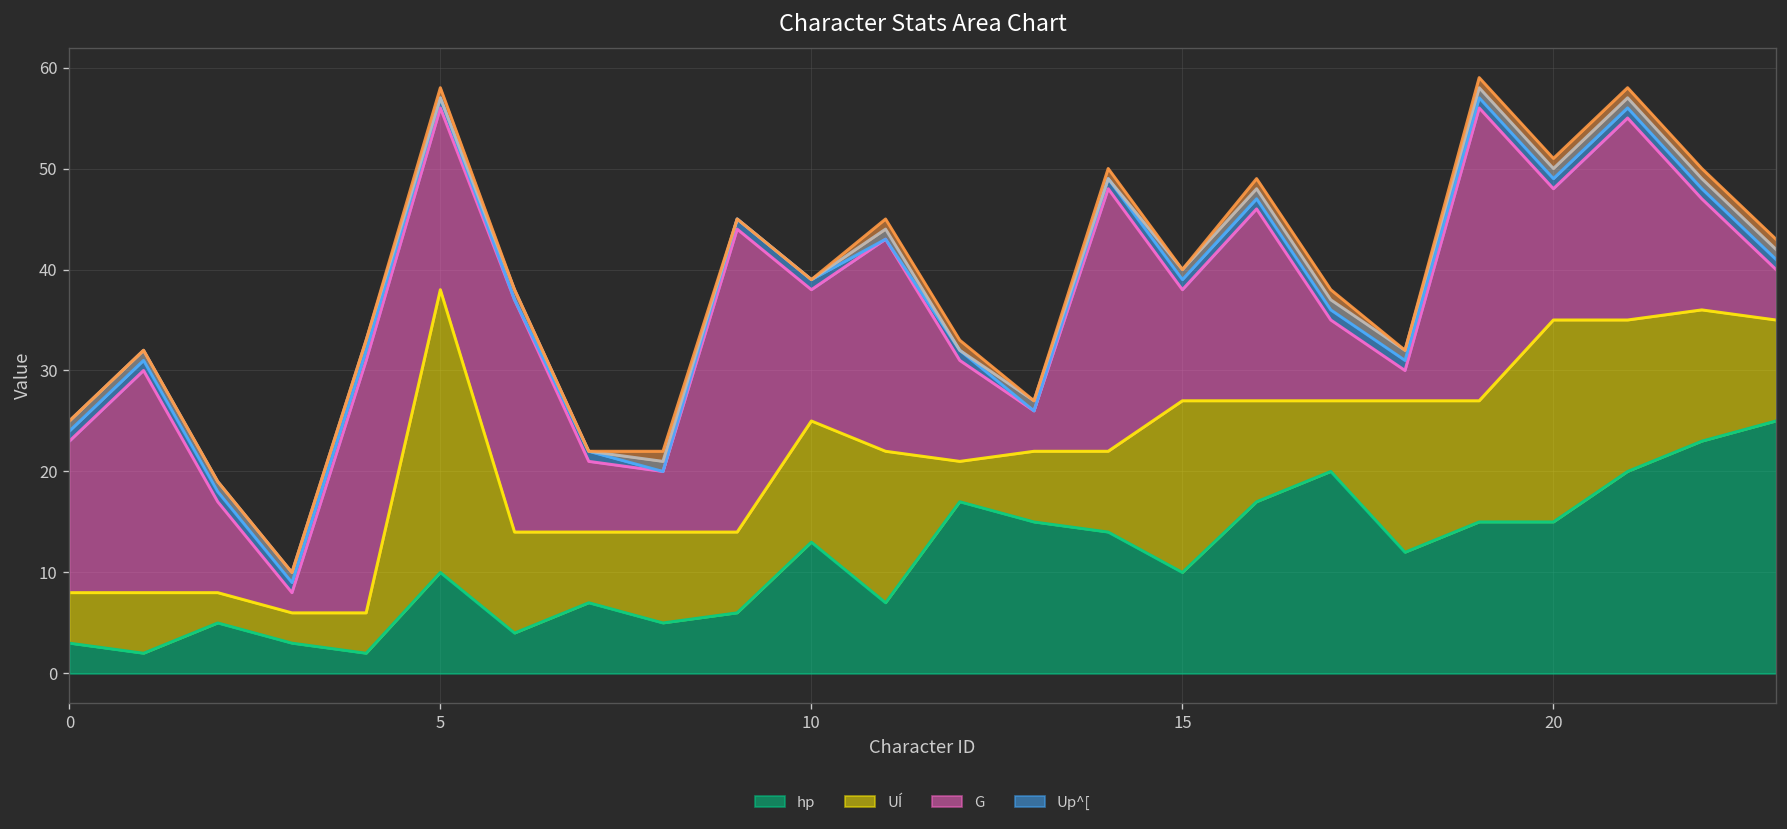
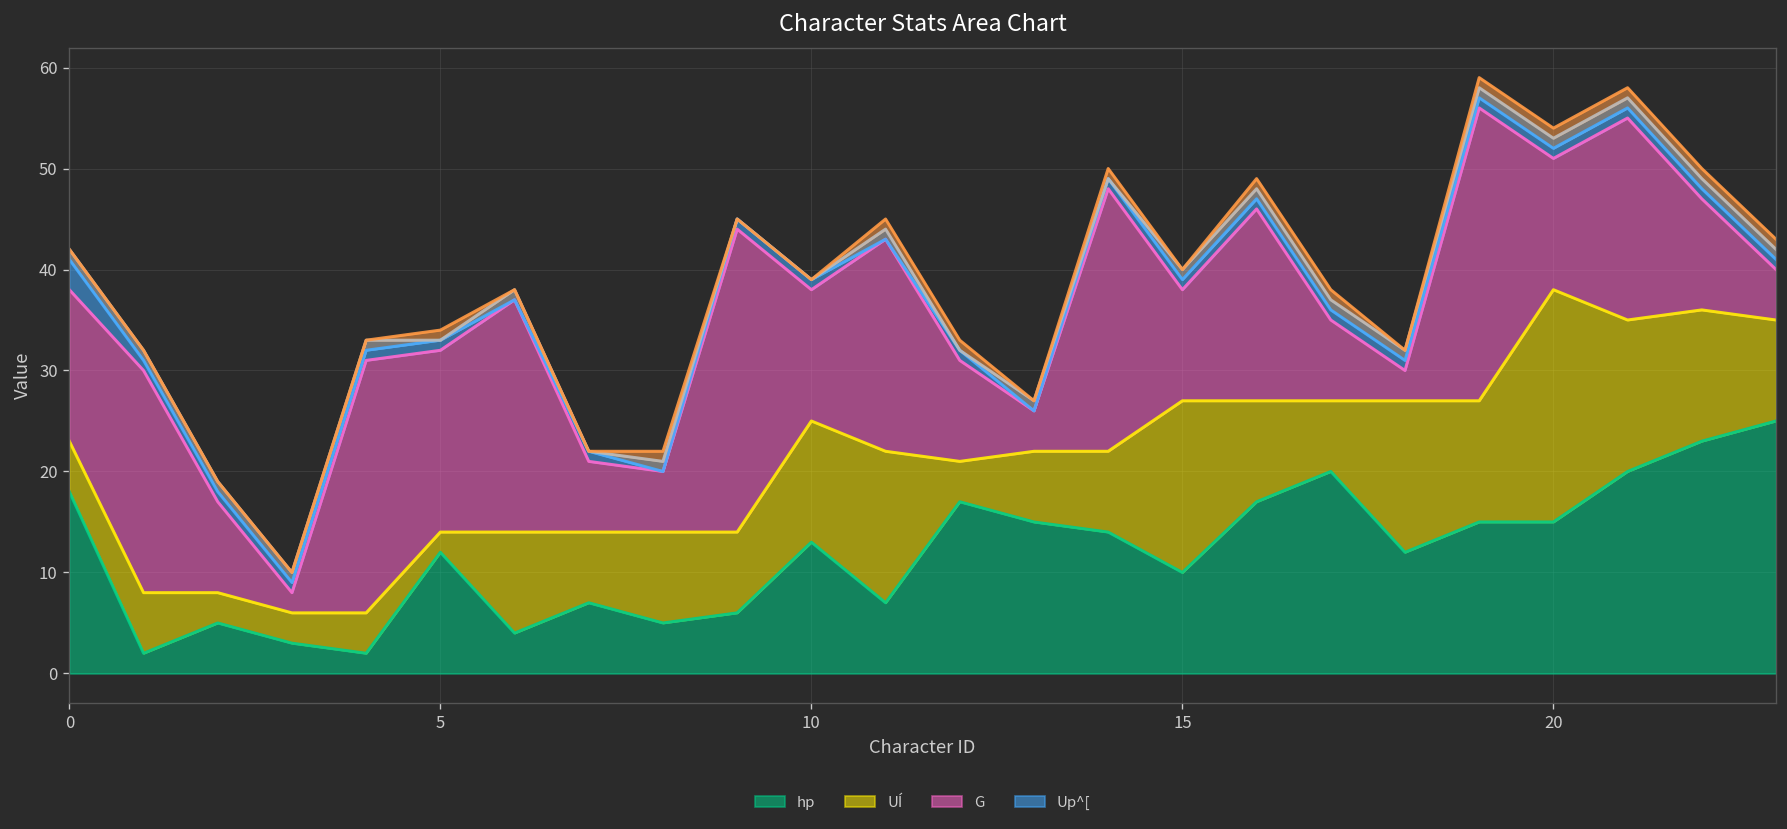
hp, 0: 3 -> 18
Up^[, 0: 1 -> 3
hp, 5: 10 -> 12
UÍ, 5: 28 -> 2
UÍ, 20: 20 -> 23
